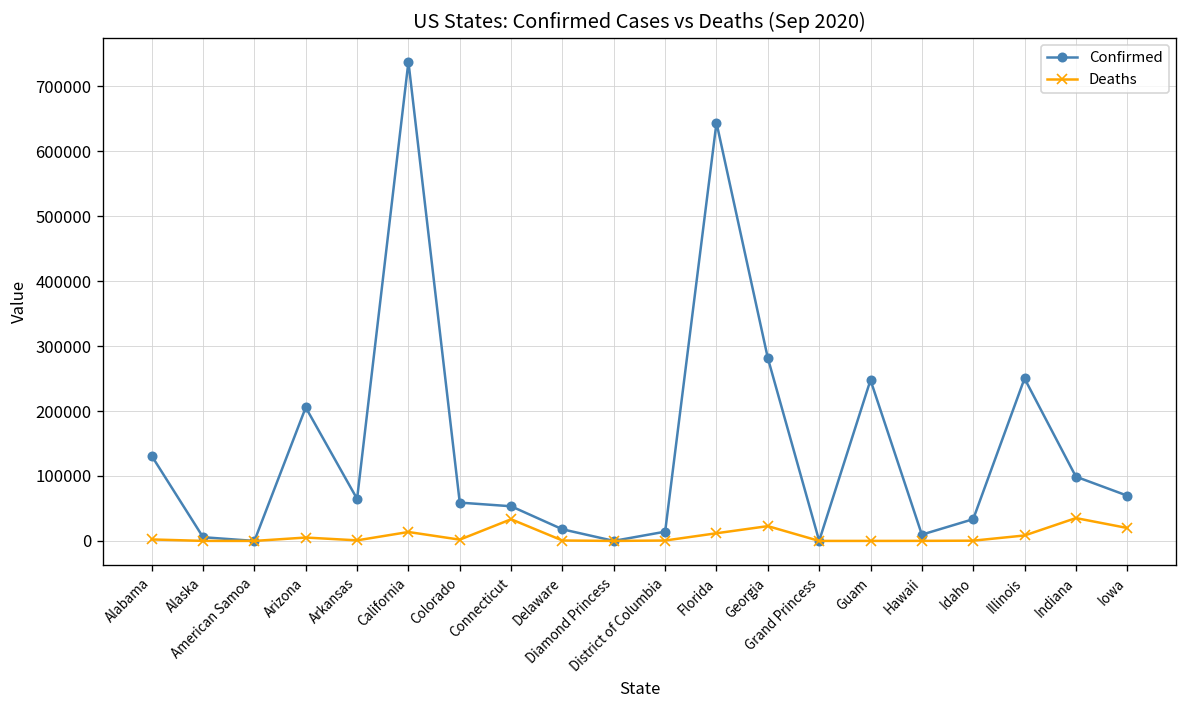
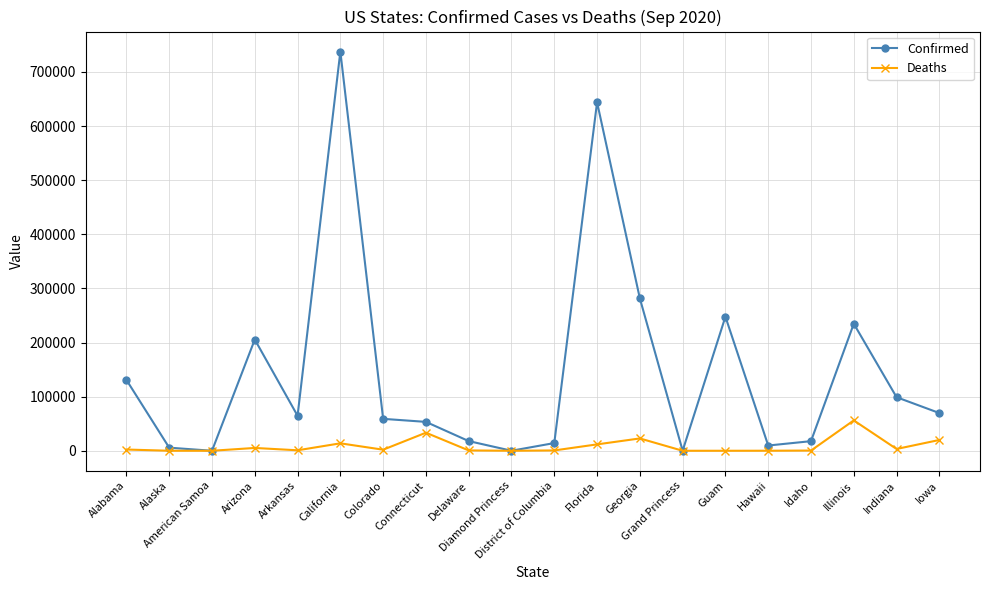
Confirmed, Idaho: 30000 -> 20000
Confirmed, Illinois: 250000 -> 230000
Deaths, Illinois: 10000 -> 60000
Deaths, Indiana: 40000 -> 0
